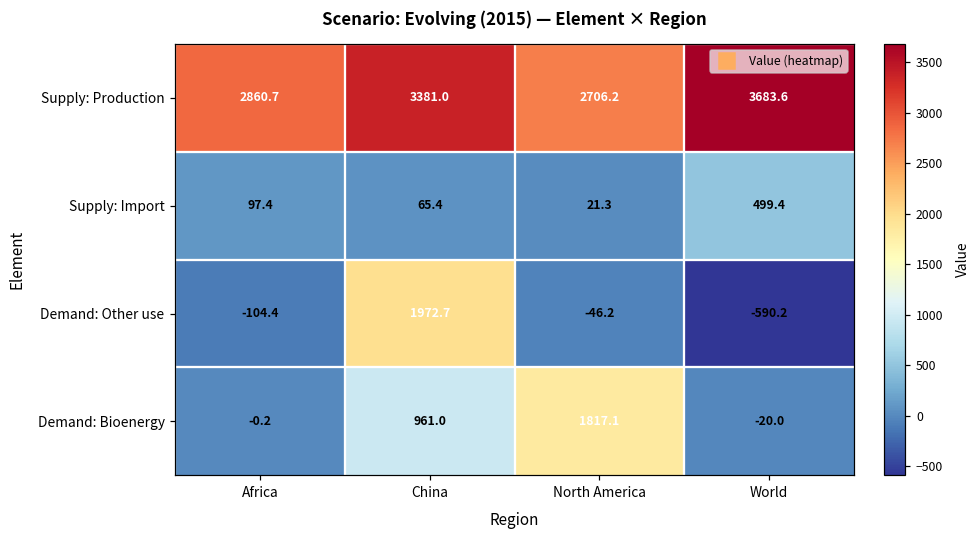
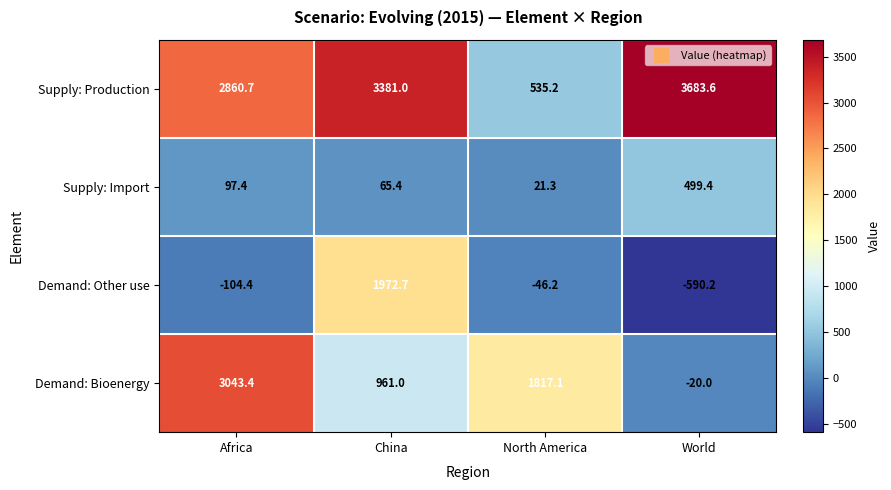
Supply: Production, North America: 2706.2 -> 535.2
Demand: Bioenergy, Africa: -0.2 -> 3043.4
